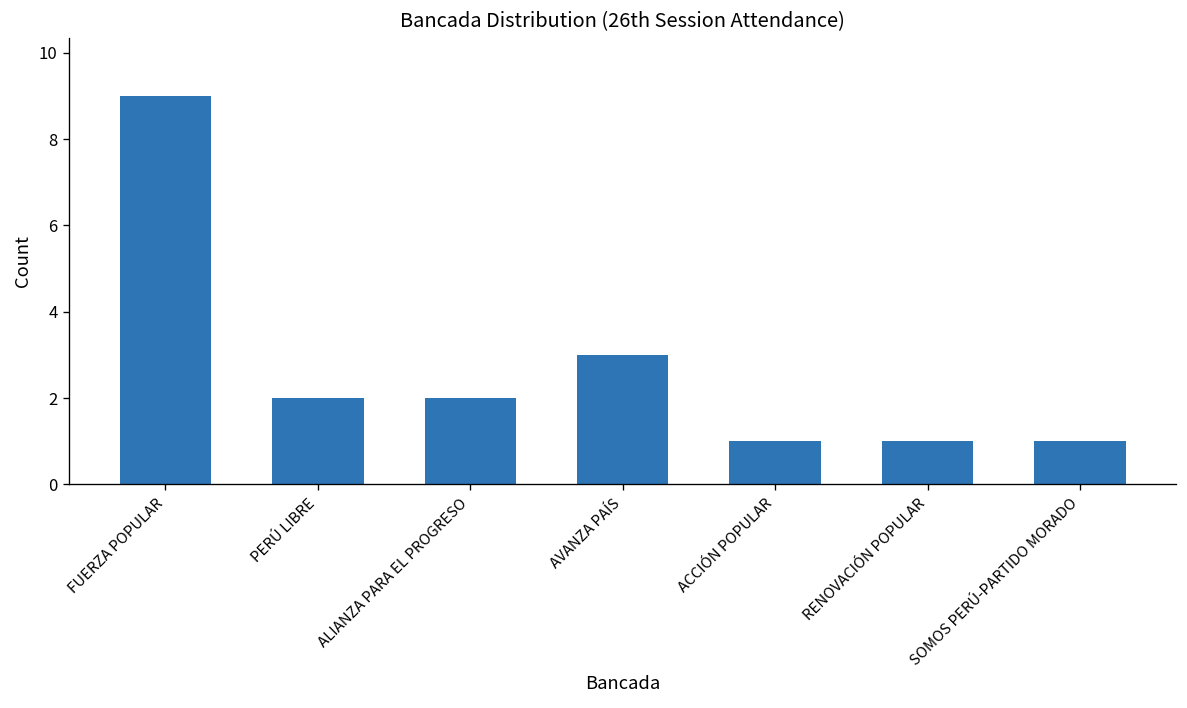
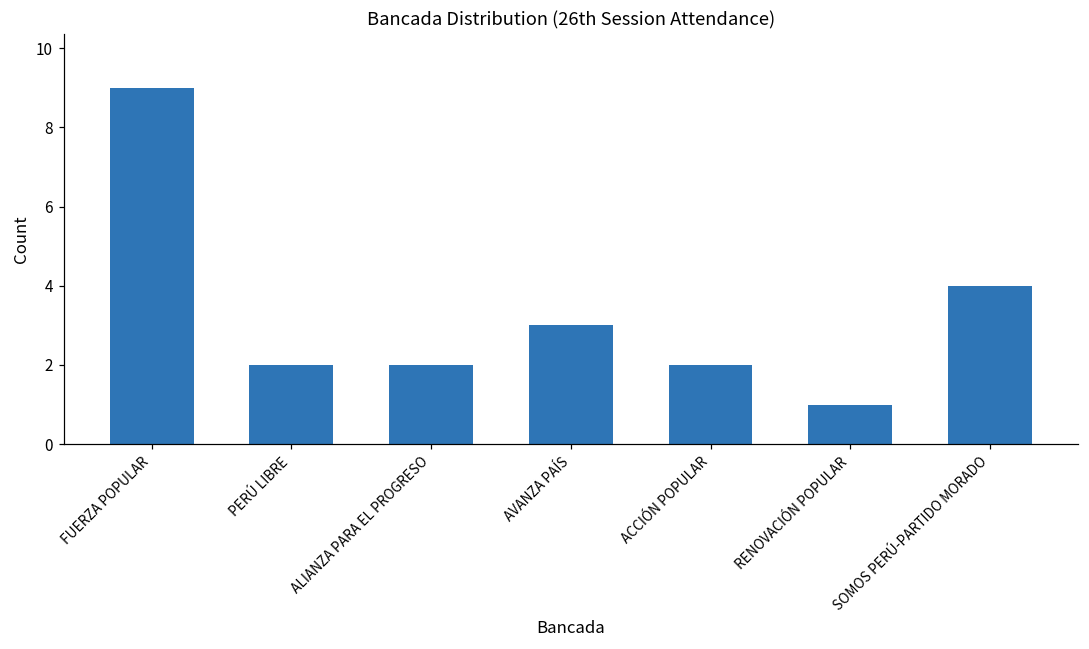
ACCIÓN POPULAR: 1 -> 2
SOMOS PERÚ-PARTIDO MORADO: 1 -> 4
